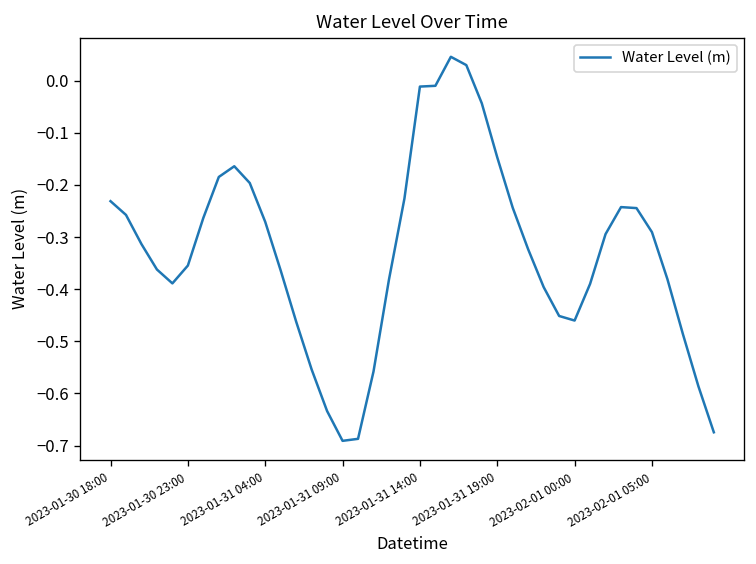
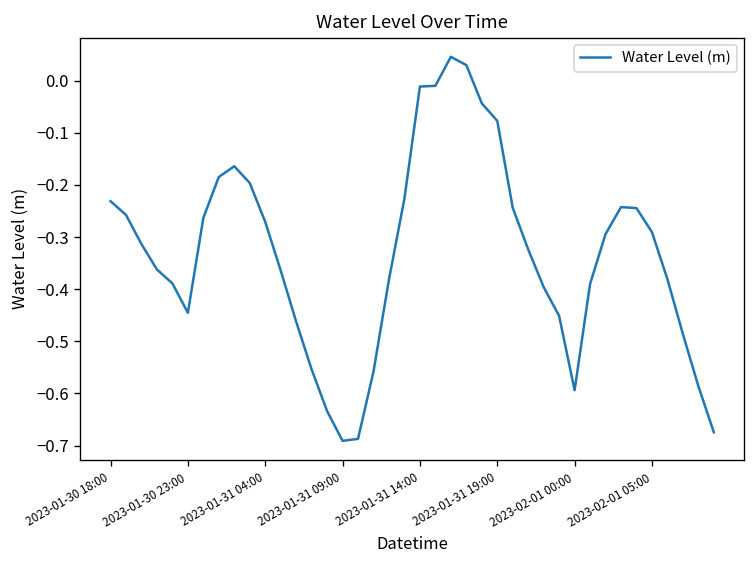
2023-01-30 23:00: -0.35 -> -0.45
2023-01-31 19:00: -0.15 -> -0.08
2023-02-01 00:00: -0.46 -> -0.59
